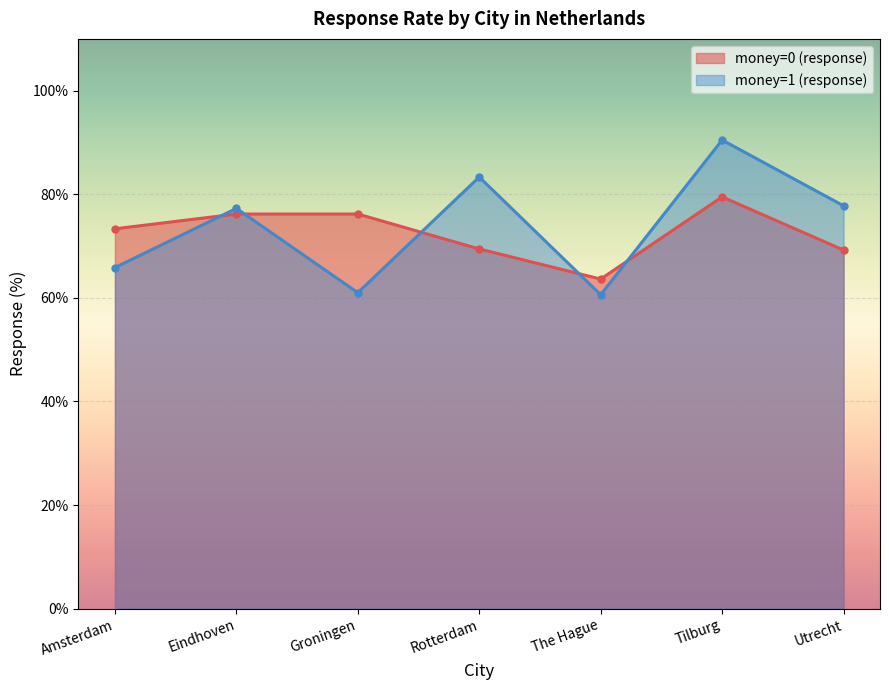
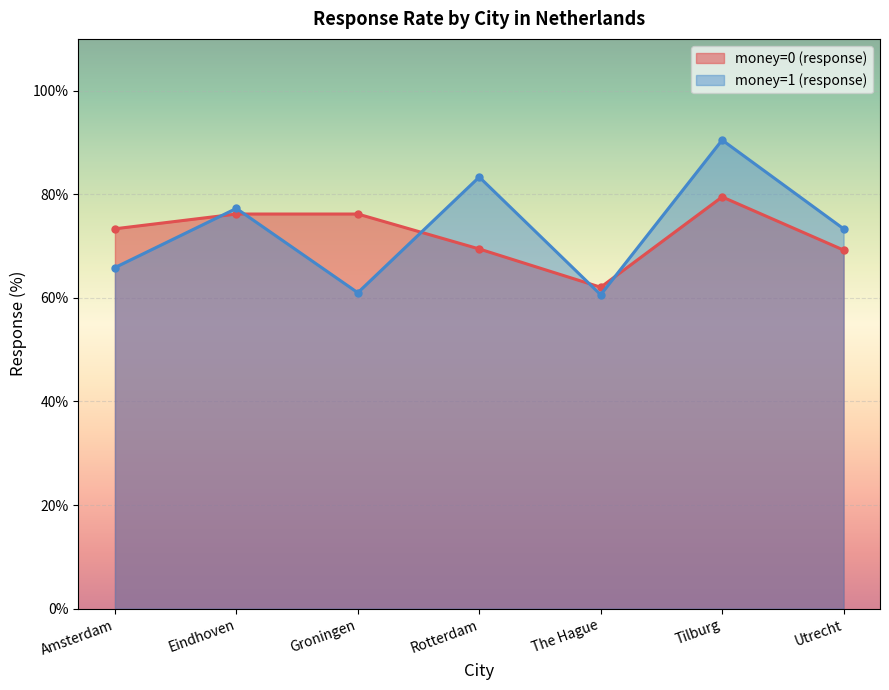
money=0 (response), The Hague: 64% -> 62%
money=1 (response), Utrecht: 78% -> 73%
